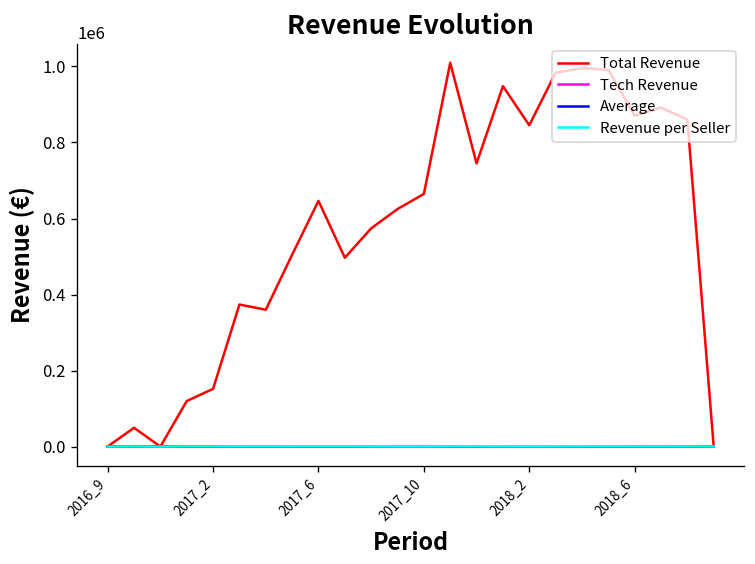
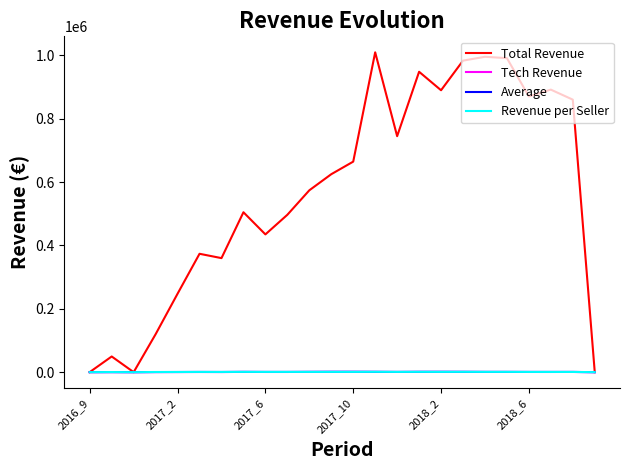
Total Revenue, 2017_2: 150000 -> 250000
Total Revenue, 2017_6: 650000 -> 430000
Total Revenue, 2018_2: 850000 -> 890000
